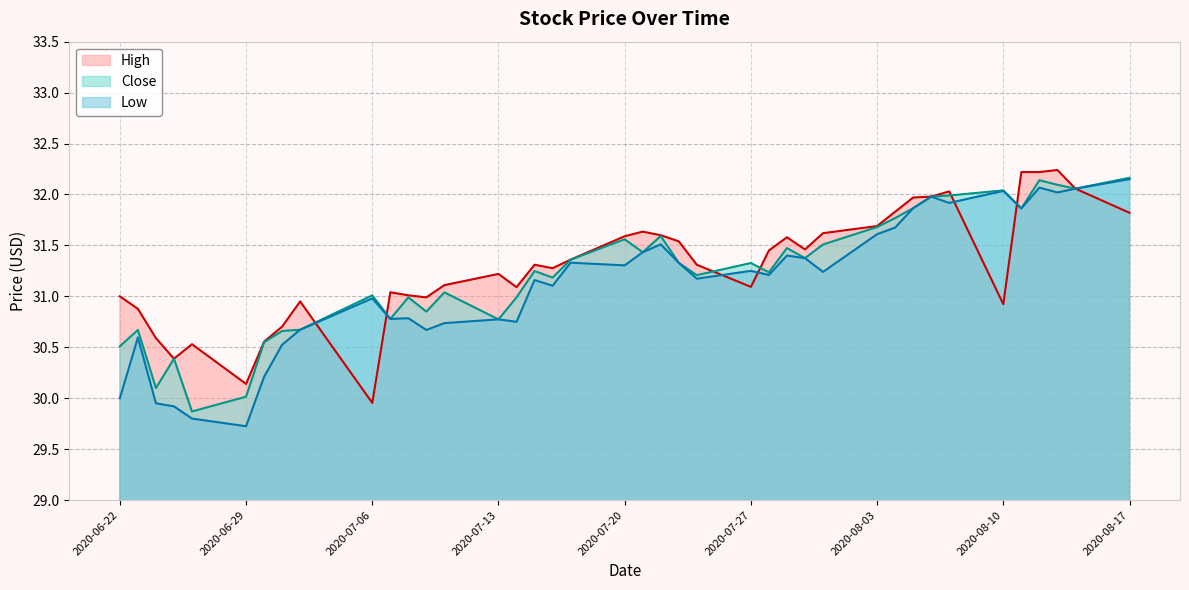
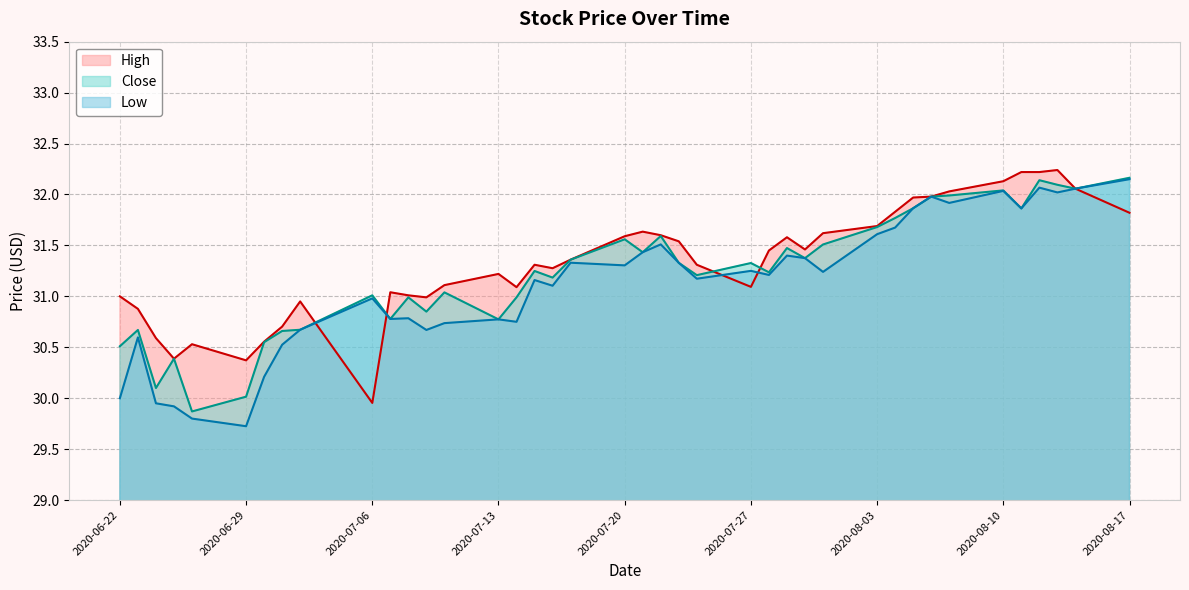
High, 2020-06-29: 30.14 -> 30.37
High, 2020-08-10: 30.92 -> 32.13
